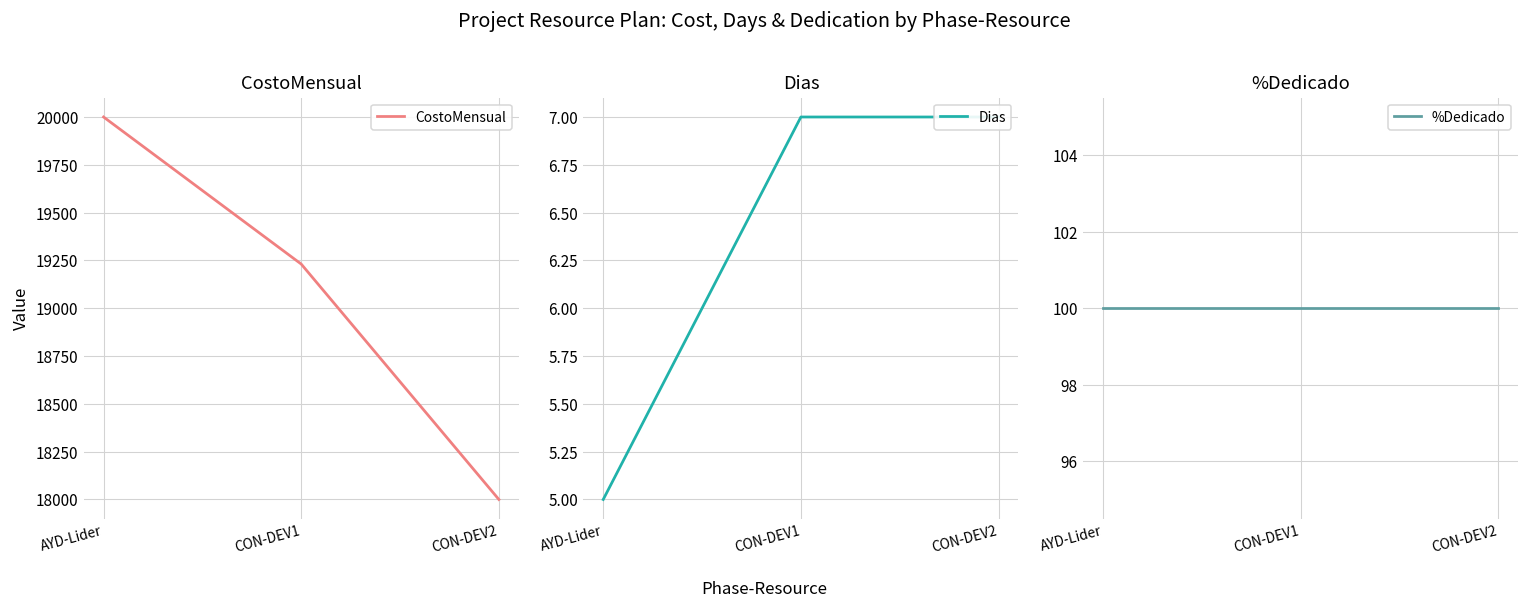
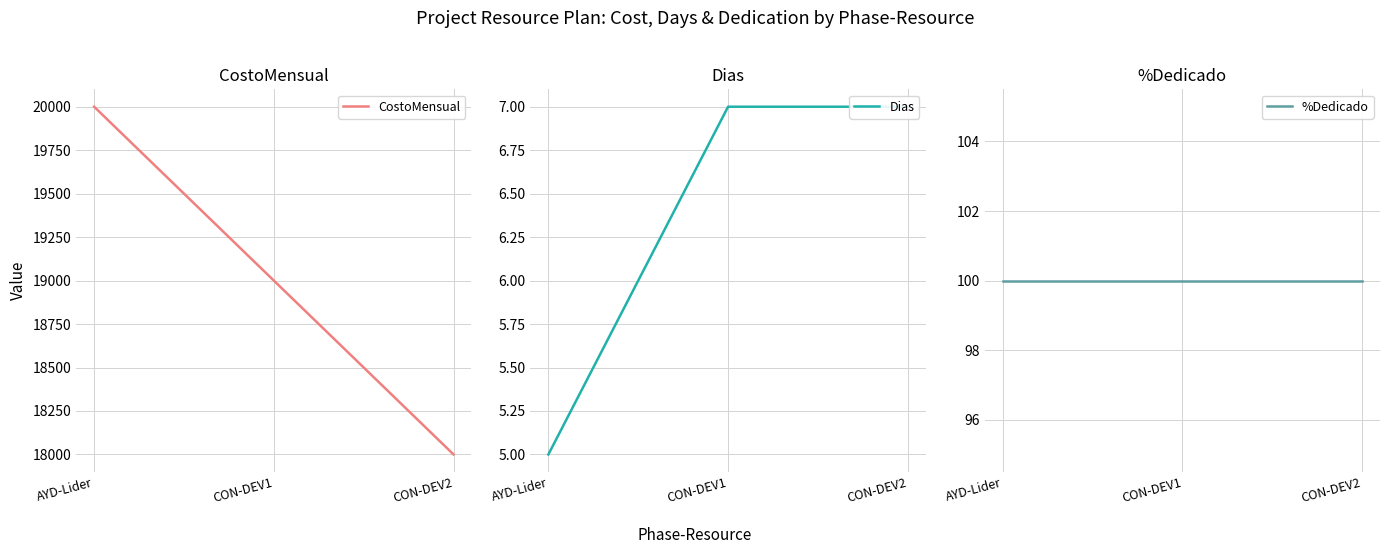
CostoMensual, CON-DEV1: 19230 -> 19000
